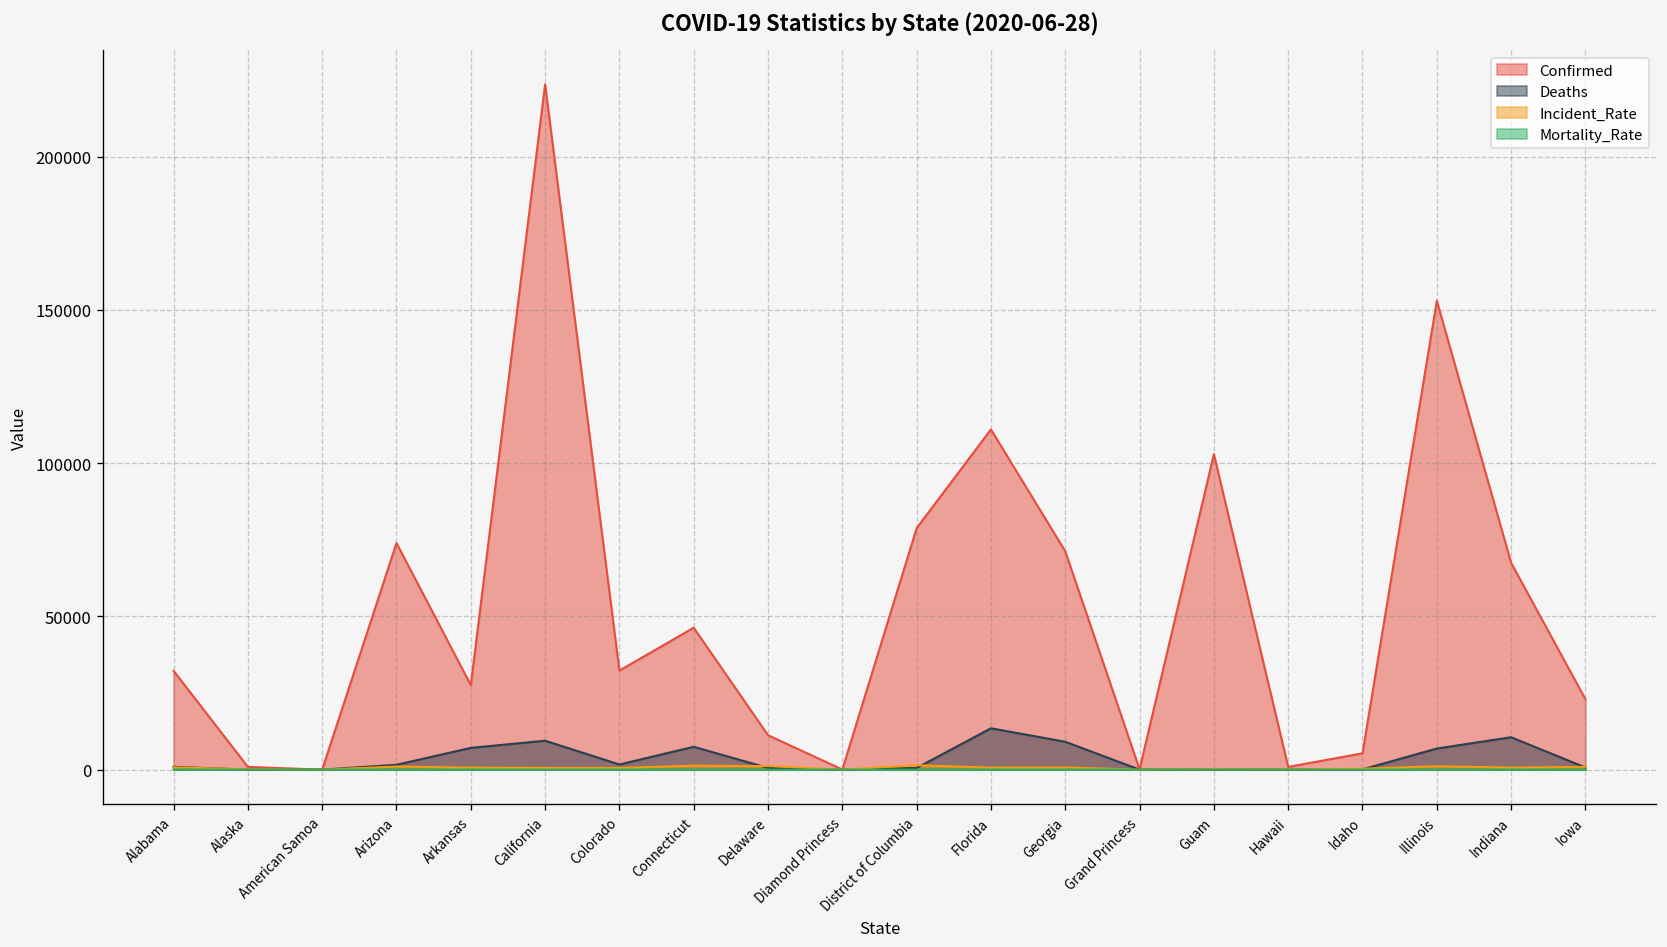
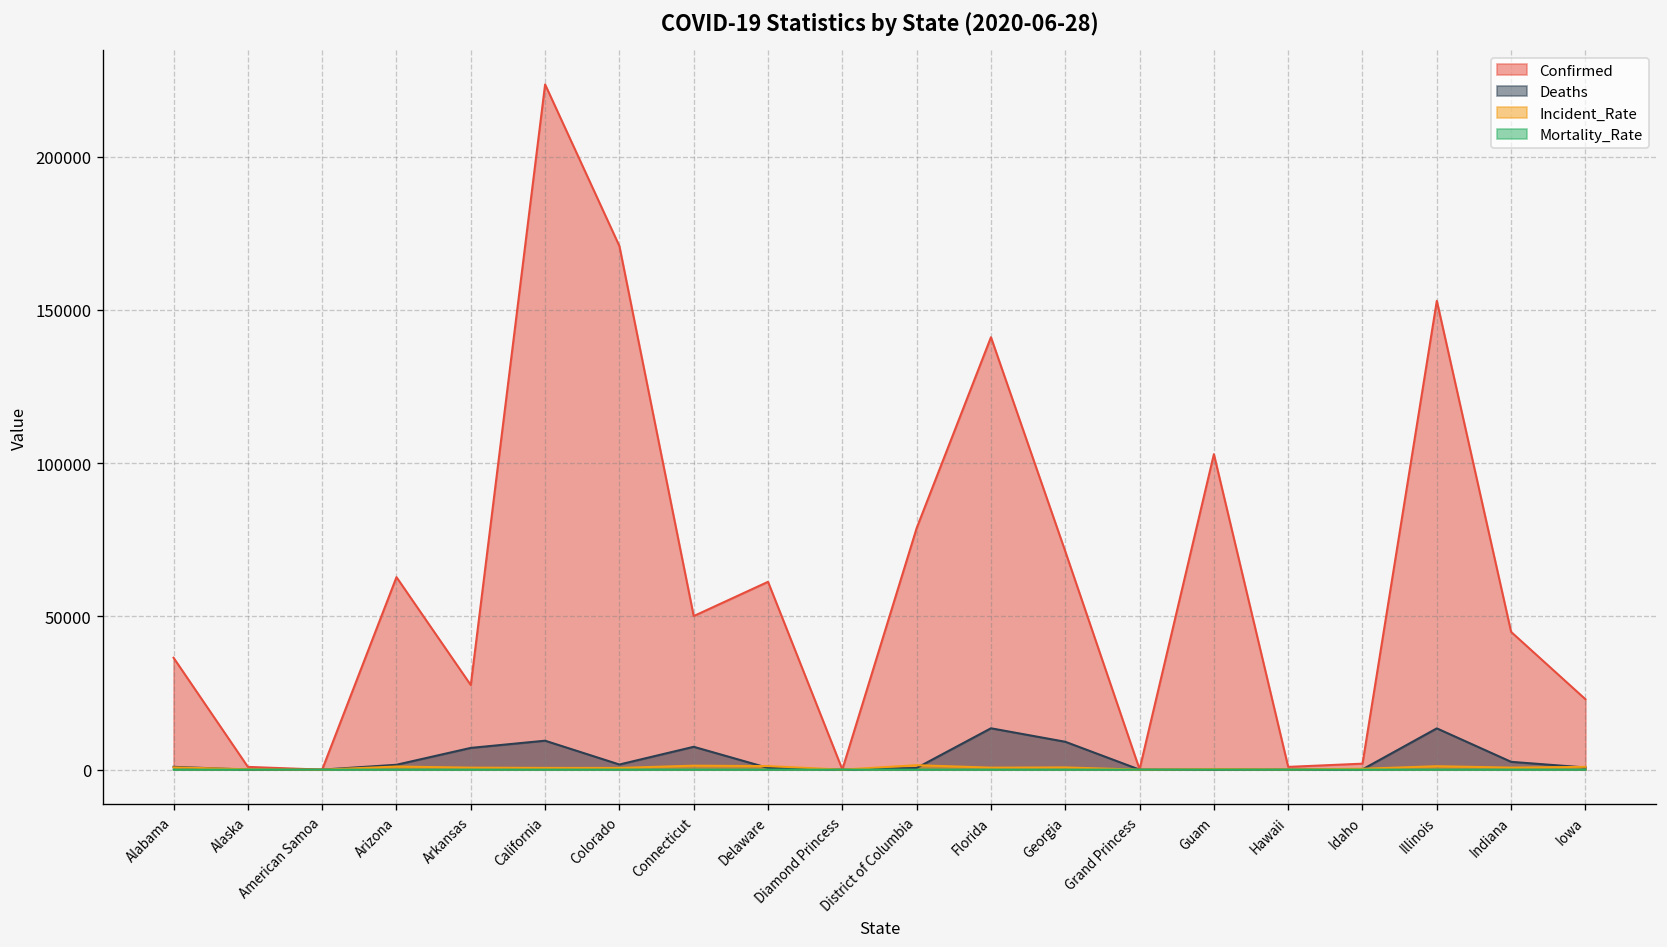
Confirmed, Alabama: 32000 -> 37000
Confirmed, Arizona: 74000 -> 63000
Confirmed, Colorado: 32000 -> 171000
Confirmed, Connecticut: 46000 -> 50000
Confirmed, Delaware: 11000 -> 61000
Confirmed, Florida: 111000 -> 141000
Confirmed, Idaho: 5000 -> 2000
Deaths, Illinois: 7000 -> 13000
Confirmed, Indiana: 67000 -> 45000
Deaths, Indiana: 11000 -> 3000
